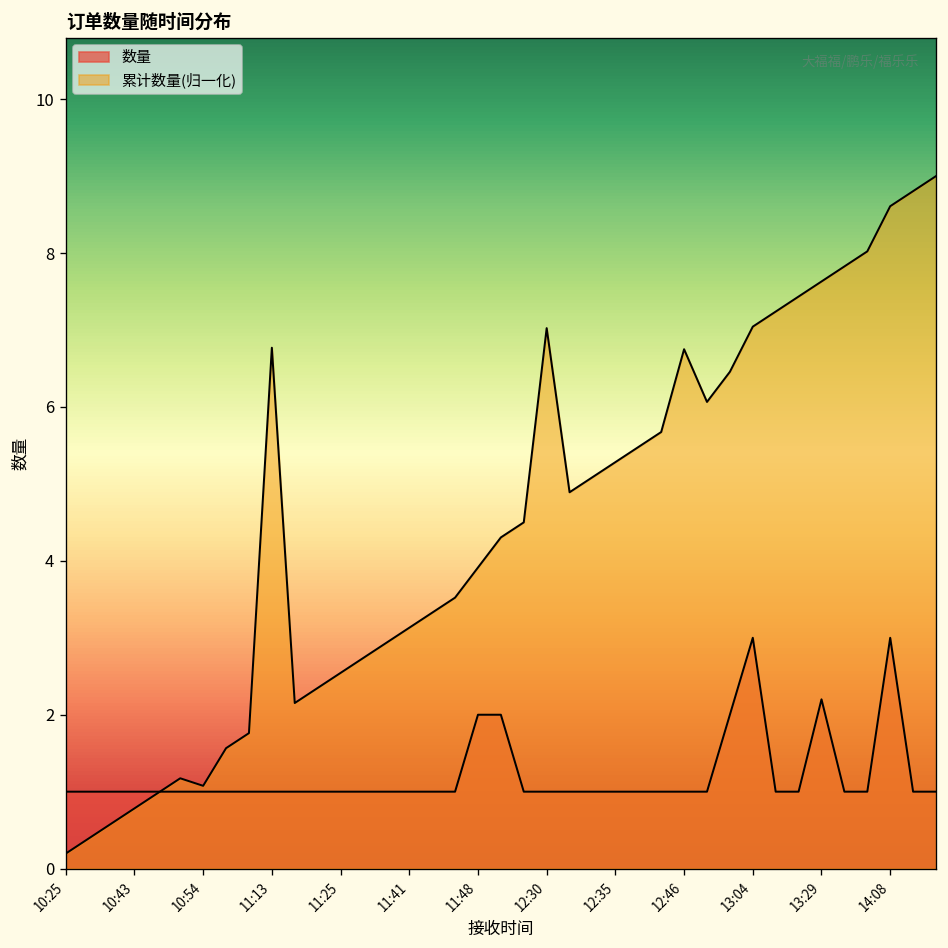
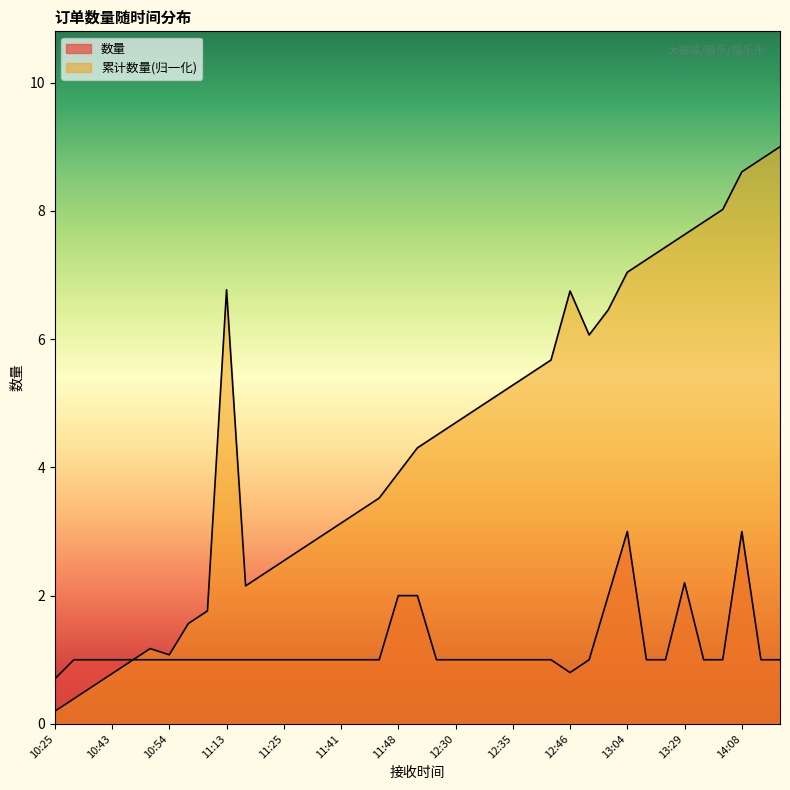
数量, 10:25: 1.0 -> 0.7
累计数量(归一化), 12:30: 7.0 -> 4.7
数量, 12:46: 1.0 -> 0.8
